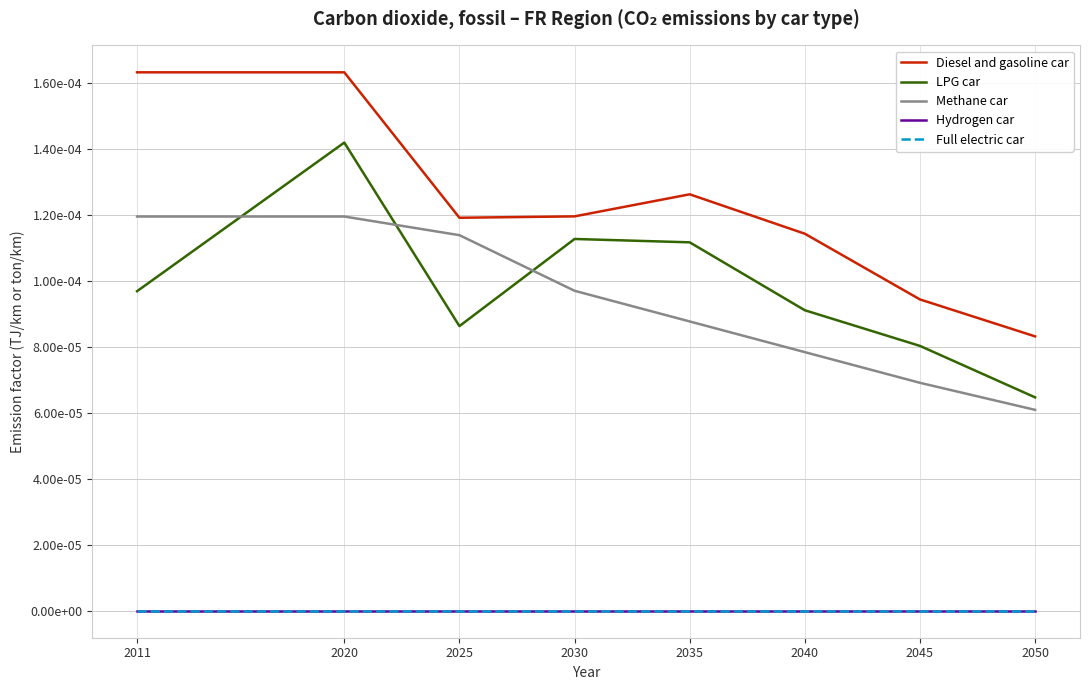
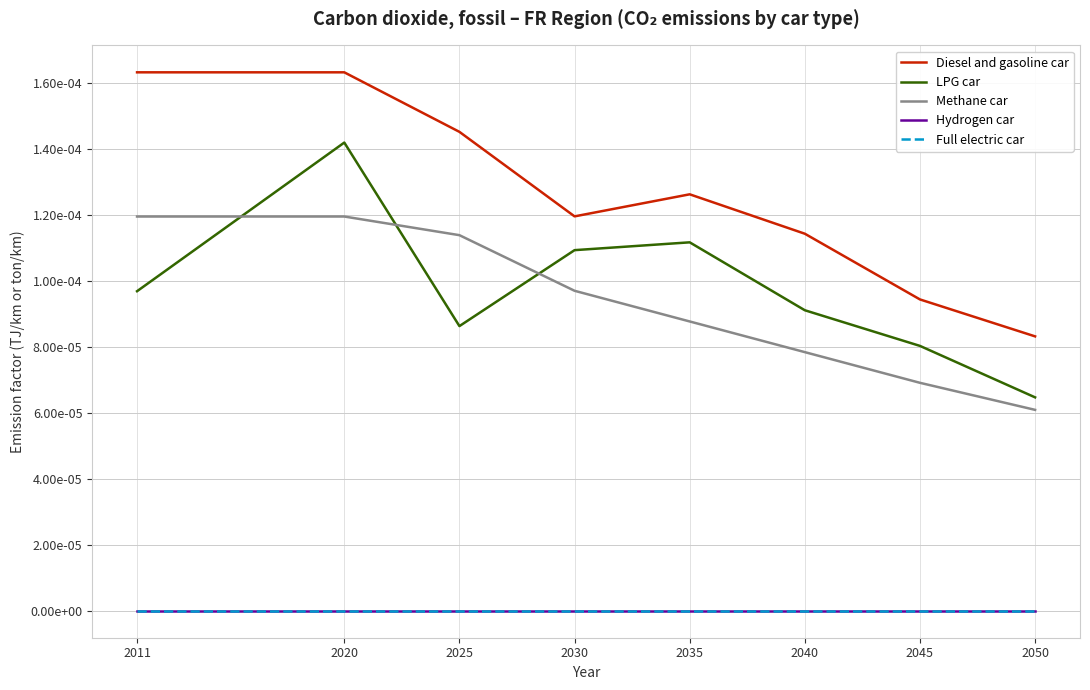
Diesel and gasoline car, 2025: 0.000119 -> 0.000145
LPG car, 2030: 0.000113 -> 0.000109
